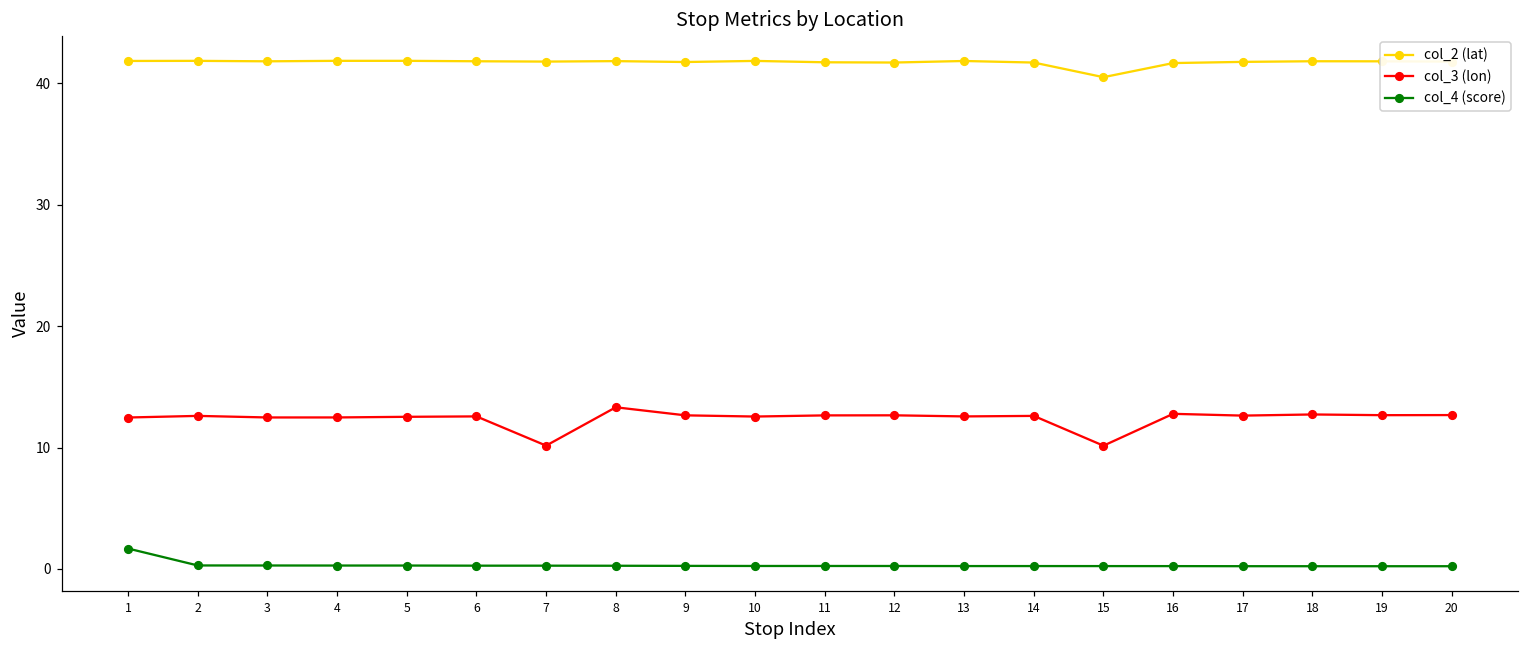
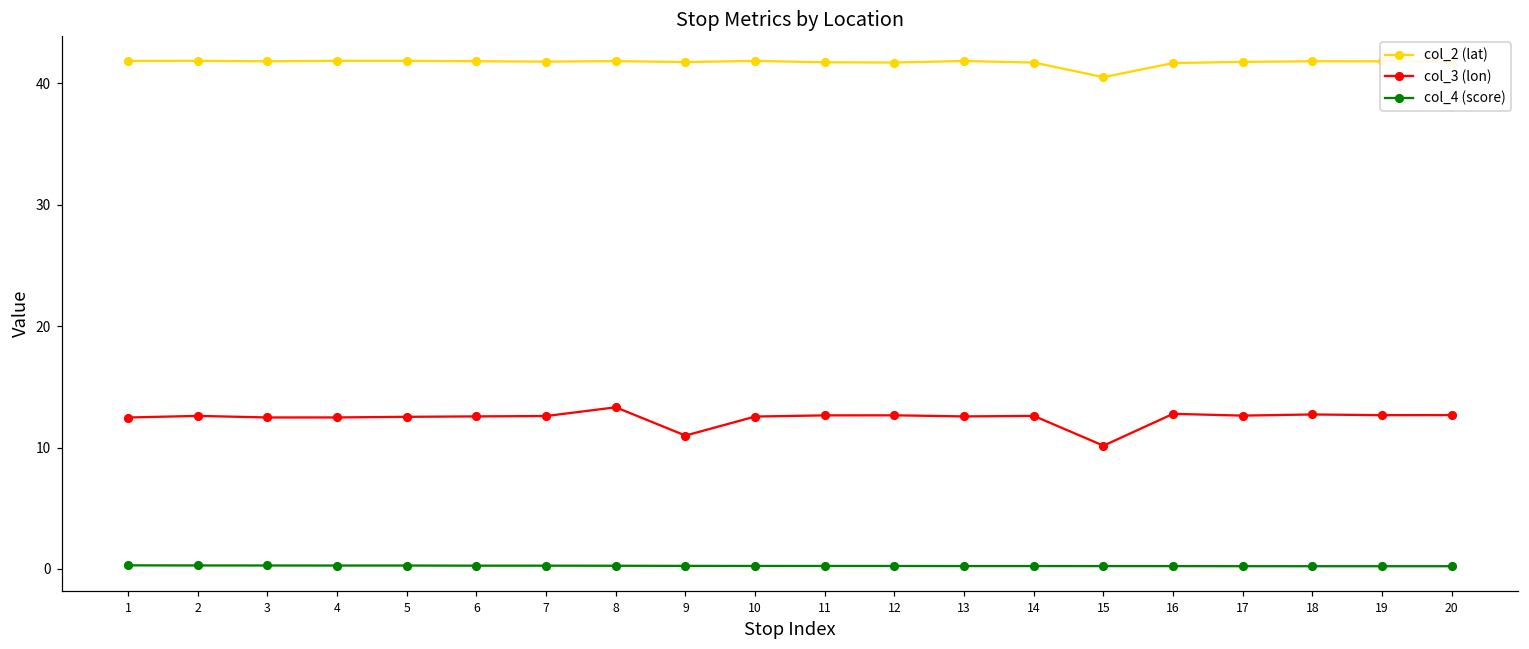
col_4 (score), 1: 1.7 -> 0.3
col_3 (lon), 7: 10.2 -> 12.6
col_3 (lon), 9: 12.7 -> 11.0
